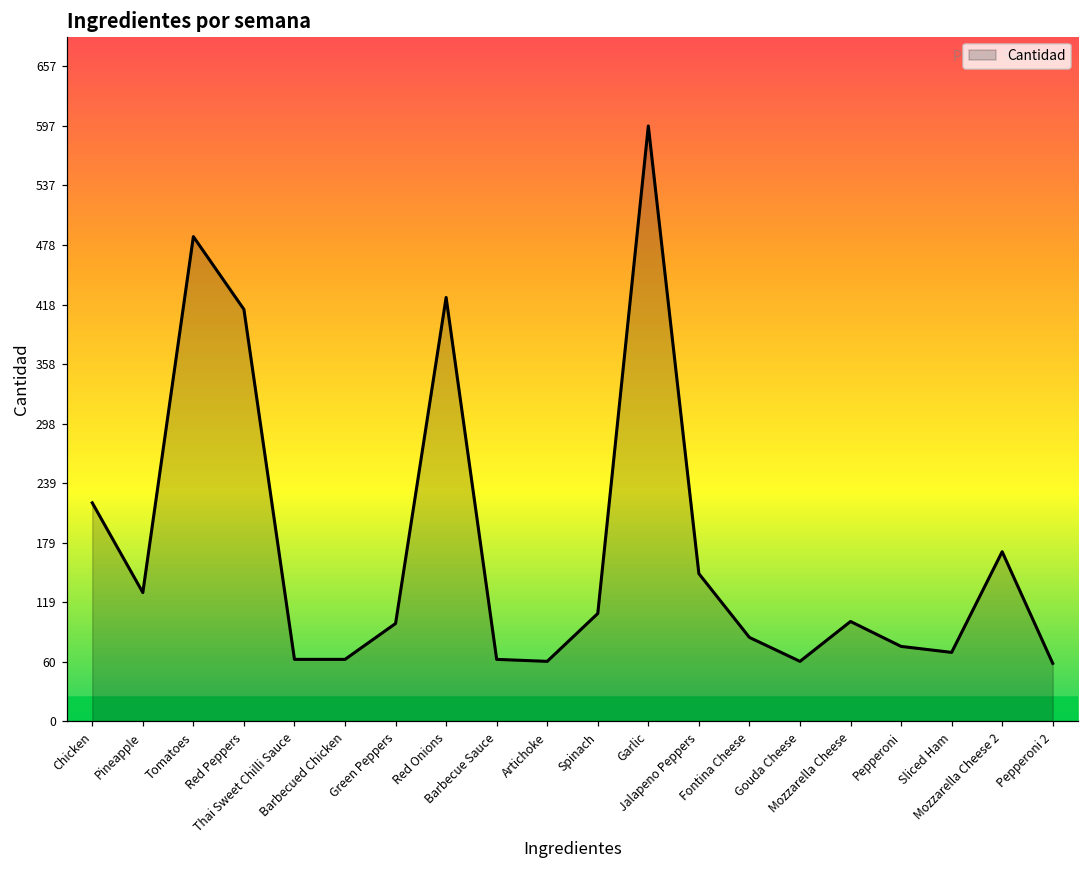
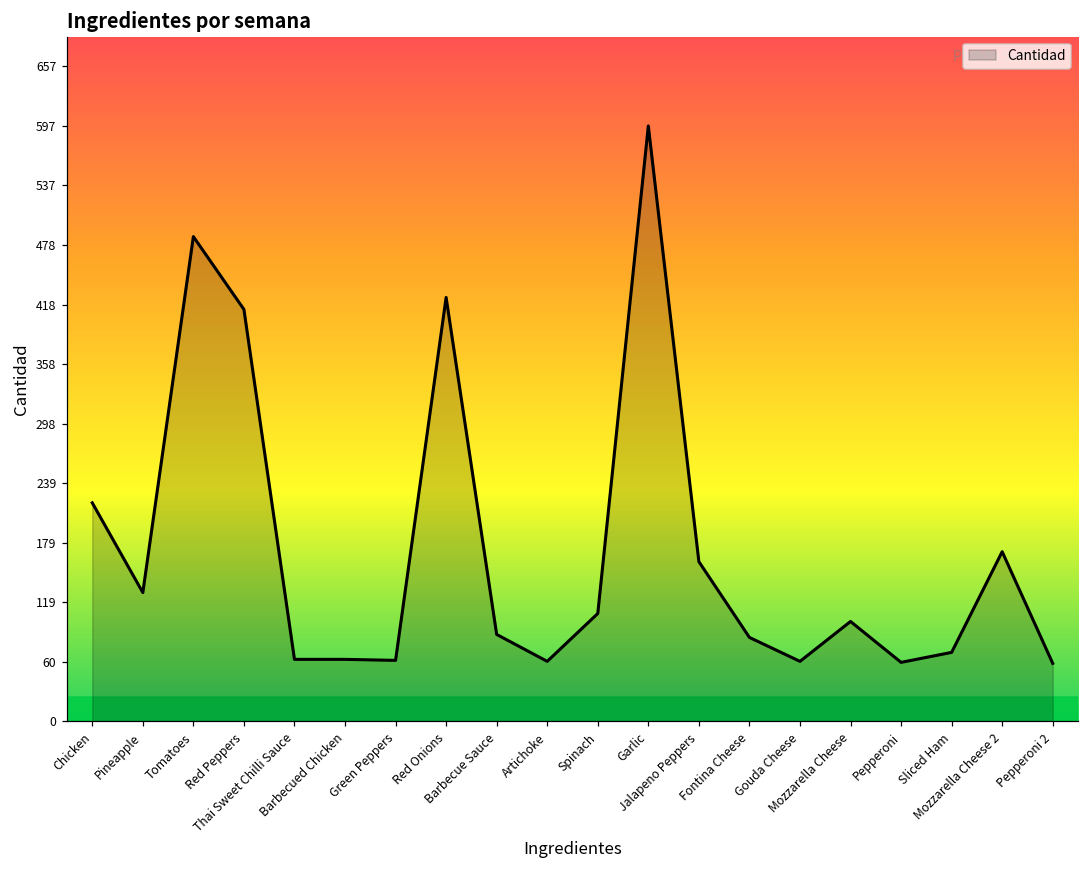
Green Peppers: 100 -> 60
Barbecue Sauce: 60 -> 90
Jalapeno Peppers: 150 -> 160
Pepperoni: 80 -> 60
